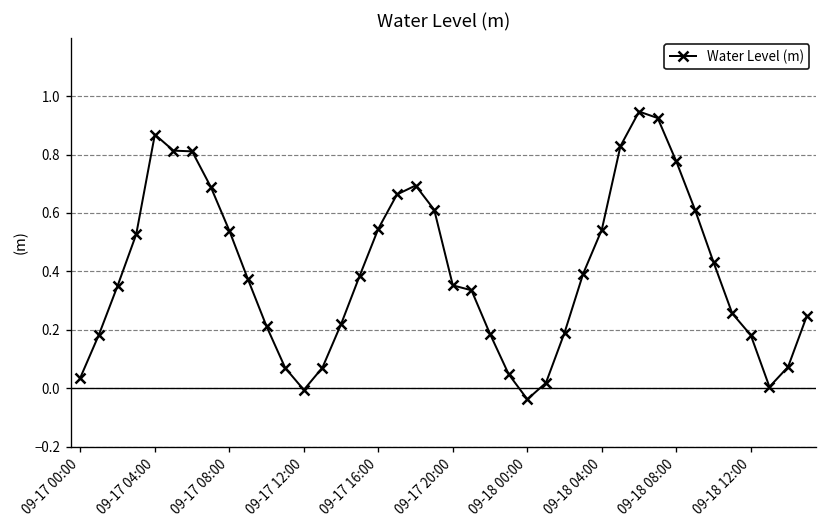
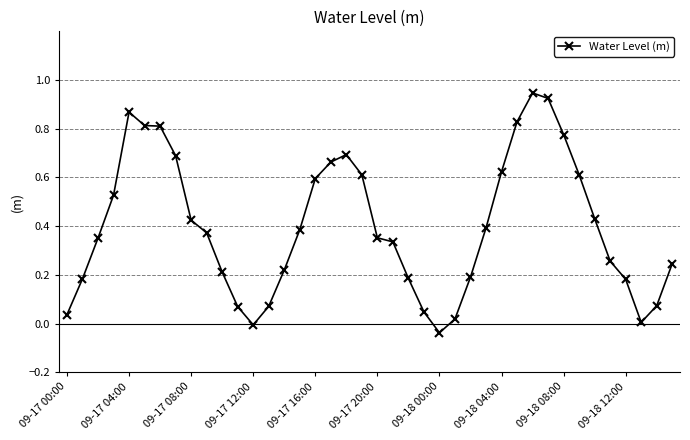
09-17 08:00: 0.54 -> 0.42
09-17 16:00: 0.55 -> 0.60
09-18 04:00: 0.54 -> 0.62
